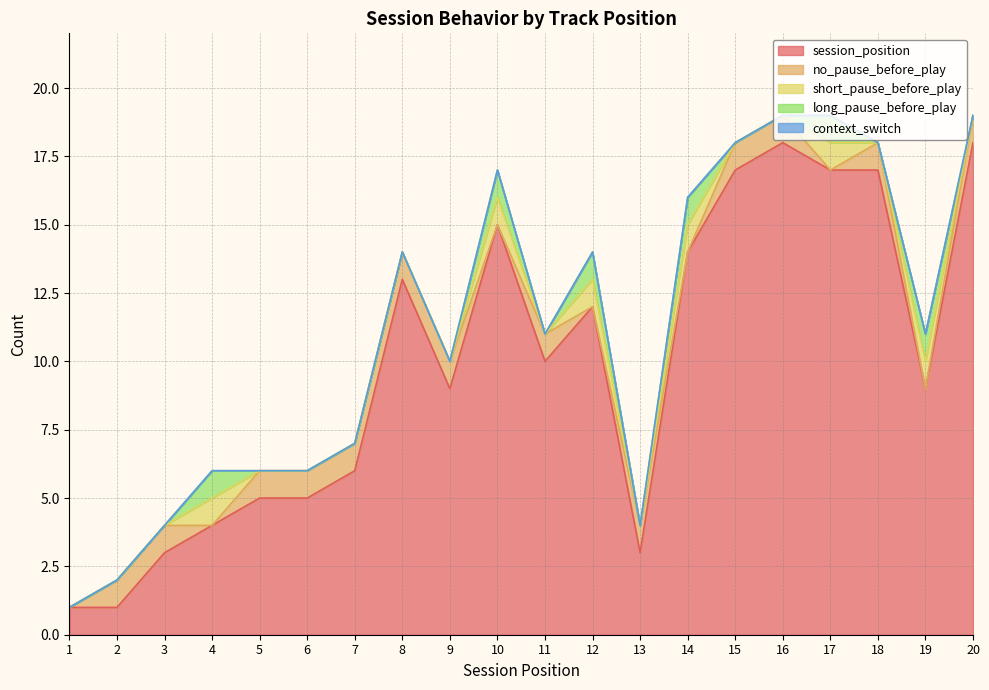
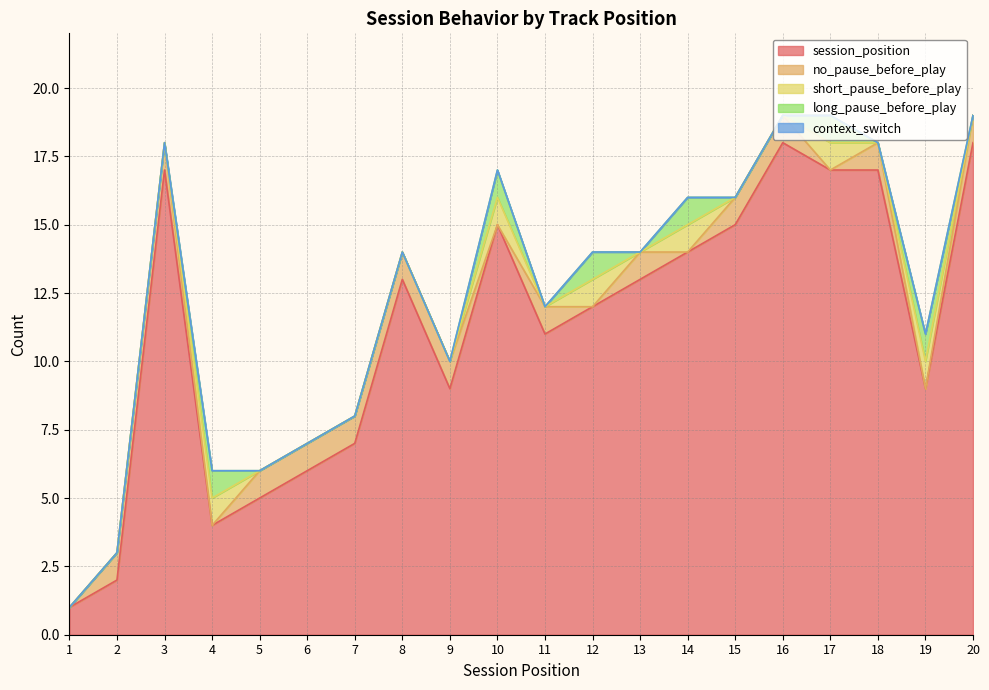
session_position, 2: 1 -> 2
session_position, 3: 3 -> 17
session_position, 6: 5 -> 6
session_position, 7: 6 -> 7
session_position, 11: 10 -> 11
session_position, 13: 3 -> 13
session_position, 15: 17 -> 15
